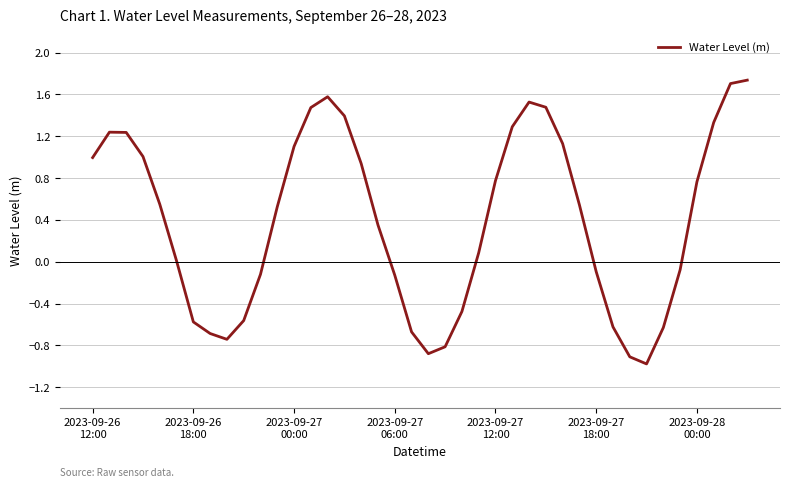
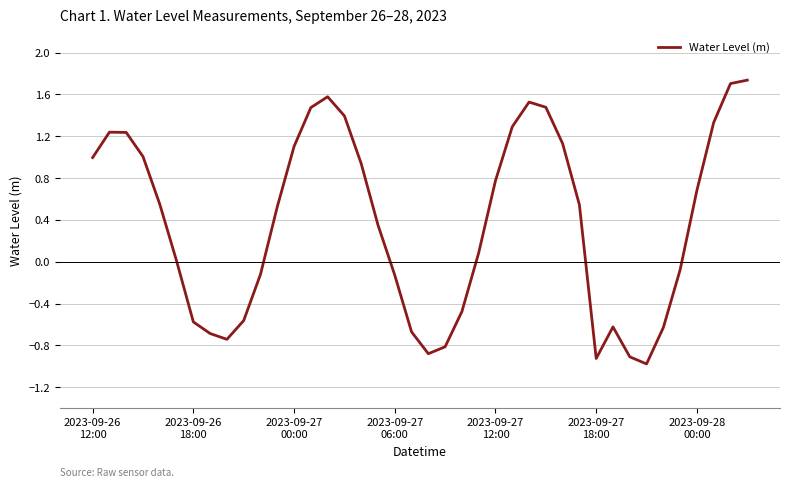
2023-09-27 18:00: -0.09 -> -0.92
2023-09-28 00:00: 0.76 -> 0.68
